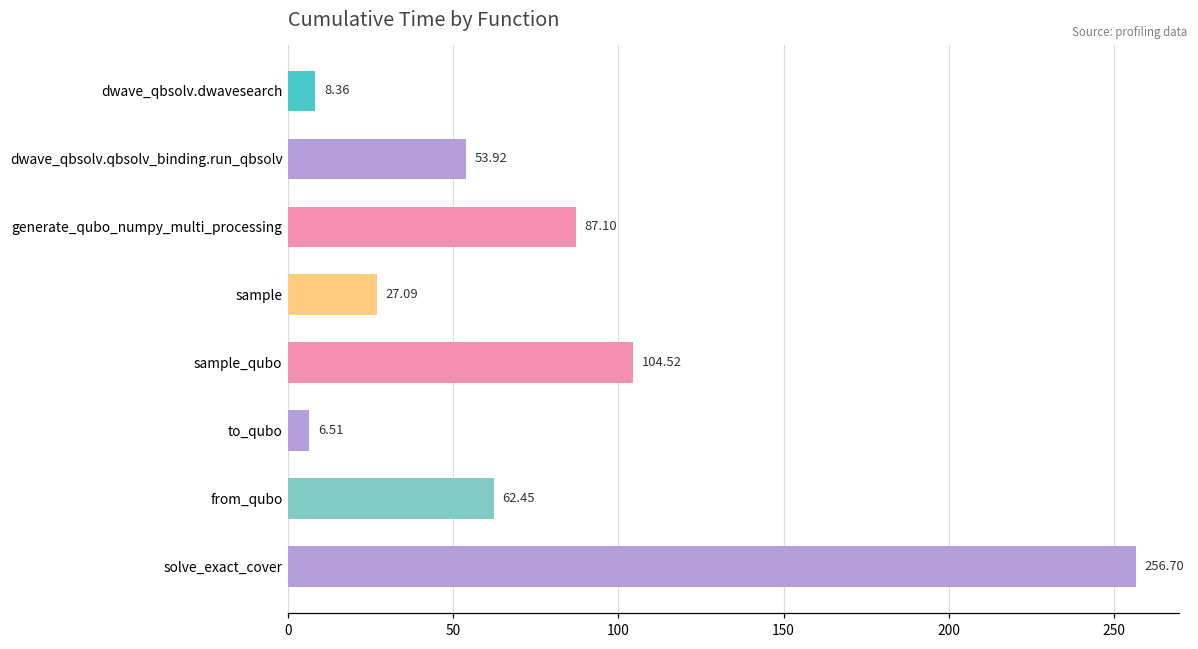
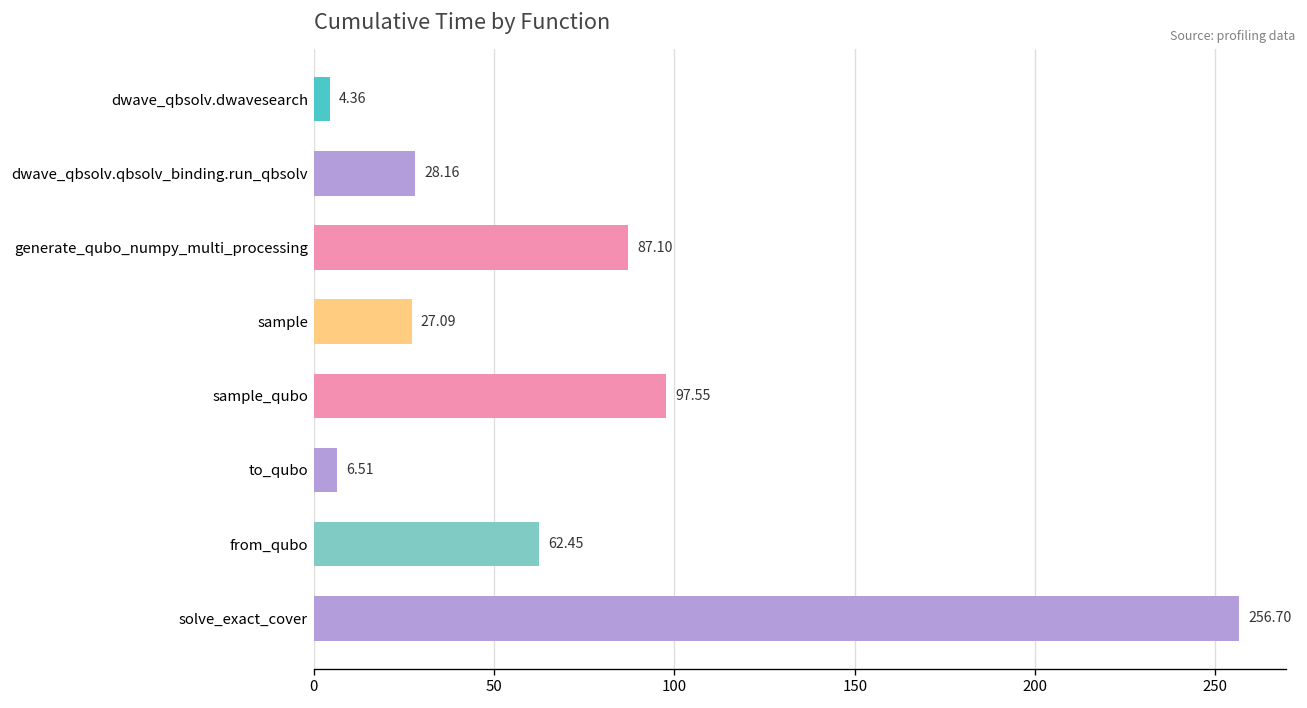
dwave_qbsolv.dwavesearch: 8.36 -> 4.36
dwave_qbsolv.qbsolv_binding.run_qbsolv: 53.92 -> 28.16
sample_qubo: 104.52 -> 97.55
